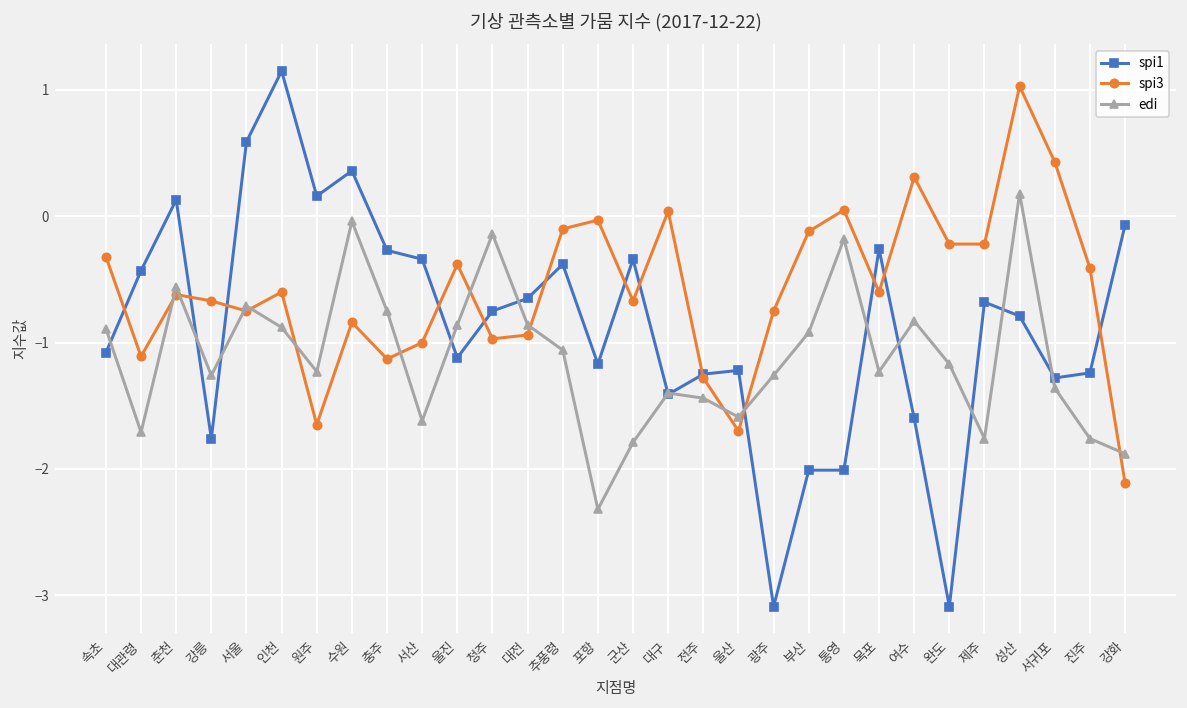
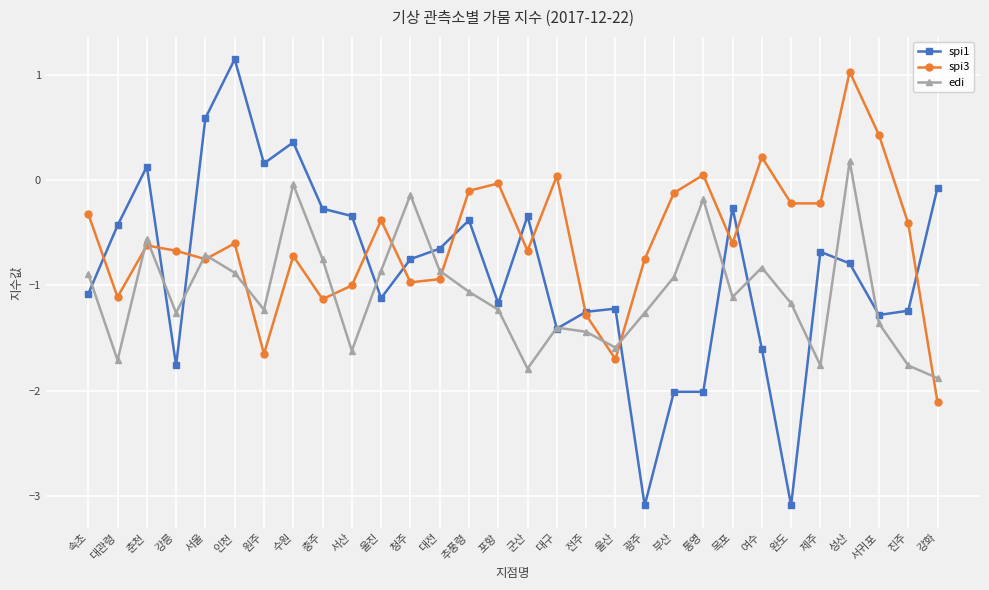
spi3, 수원: -0.84 -> -0.72
edi, 포항: -2.32 -> -1.23
edi, 목포: -1.23 -> -1.11
spi3, 여수: 0.31 -> 0.22
